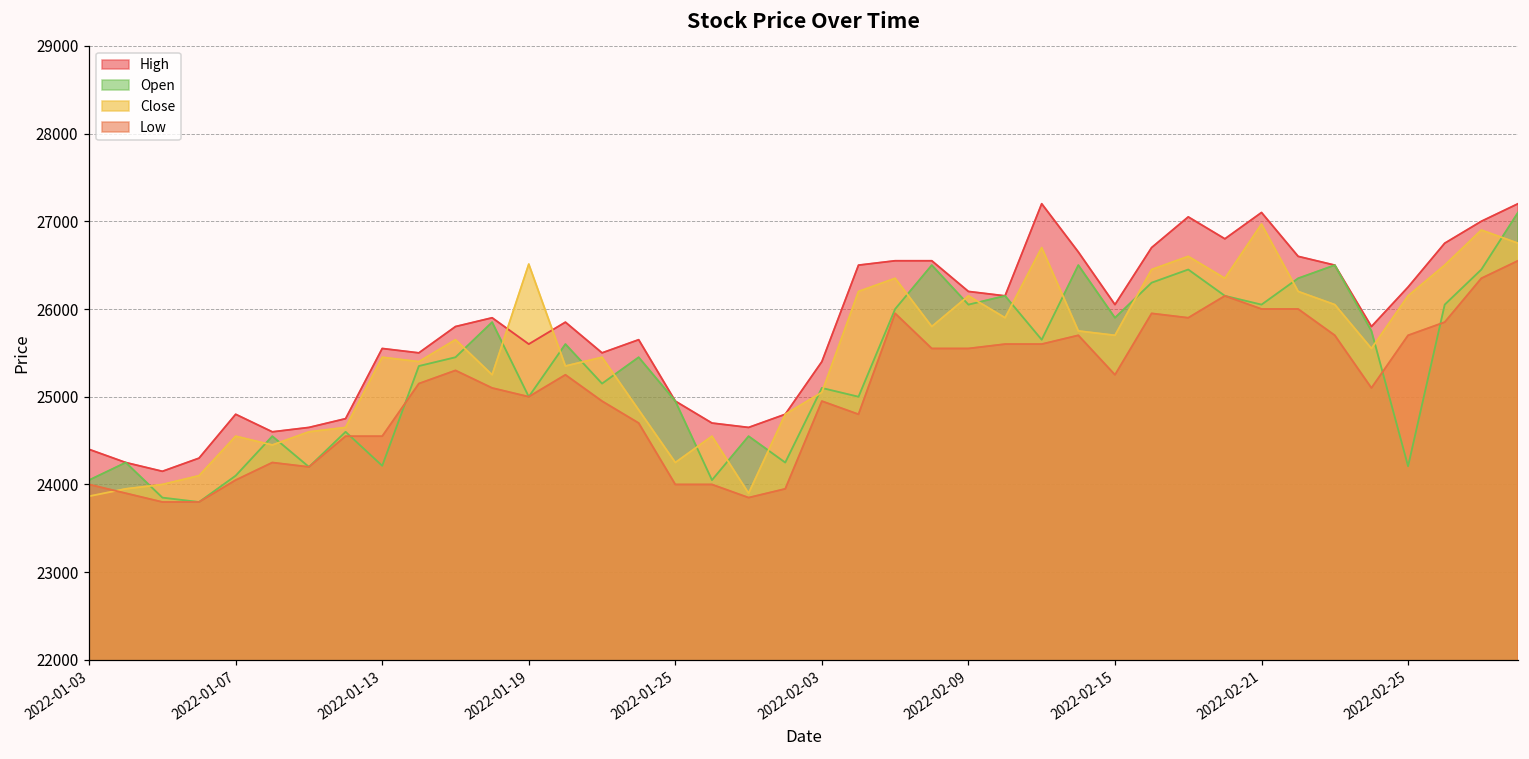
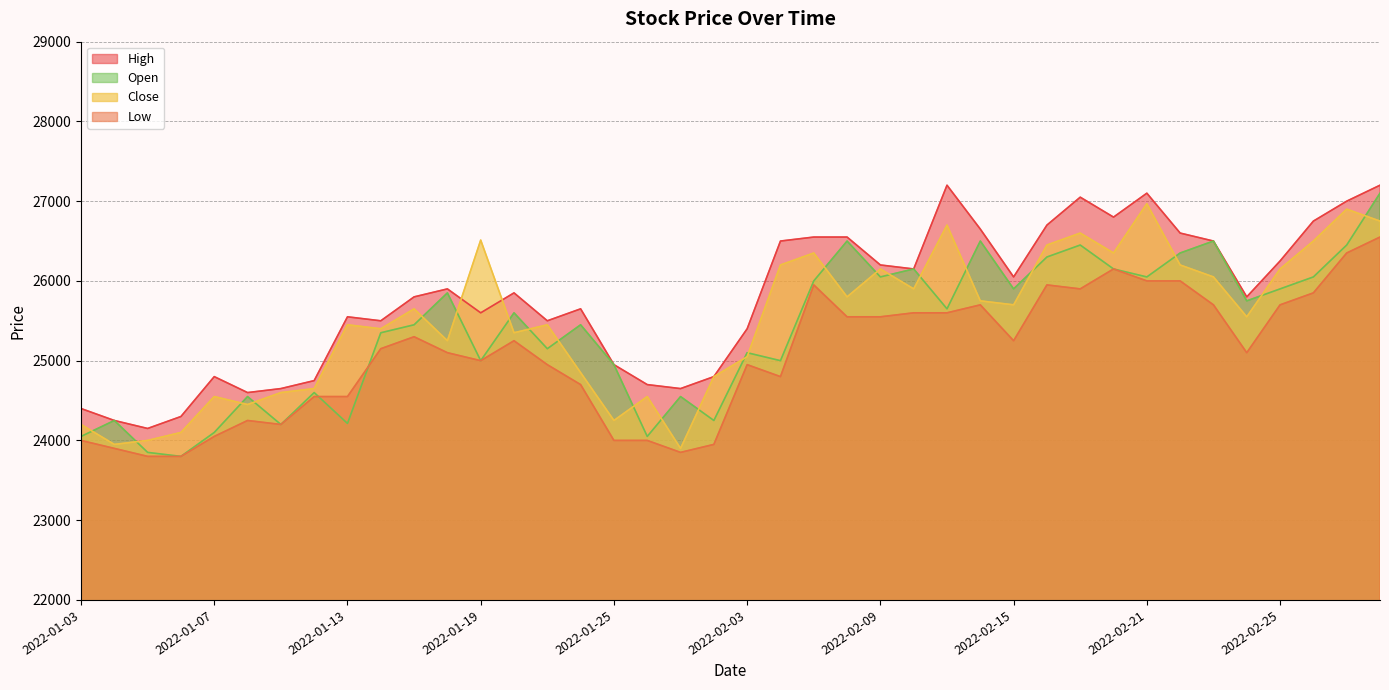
Close, 2022-01-03: 23900 -> 24200
Open, 2022-02-25: 24200 -> 25900
